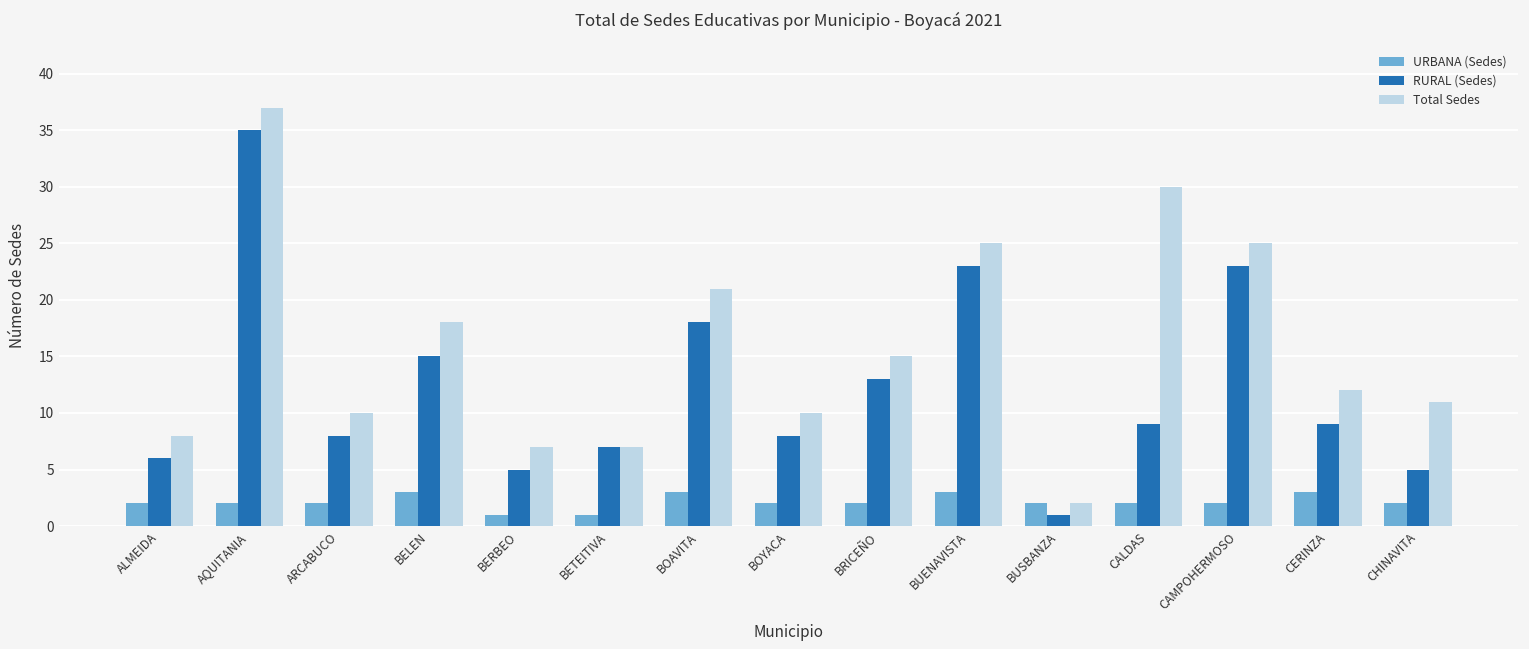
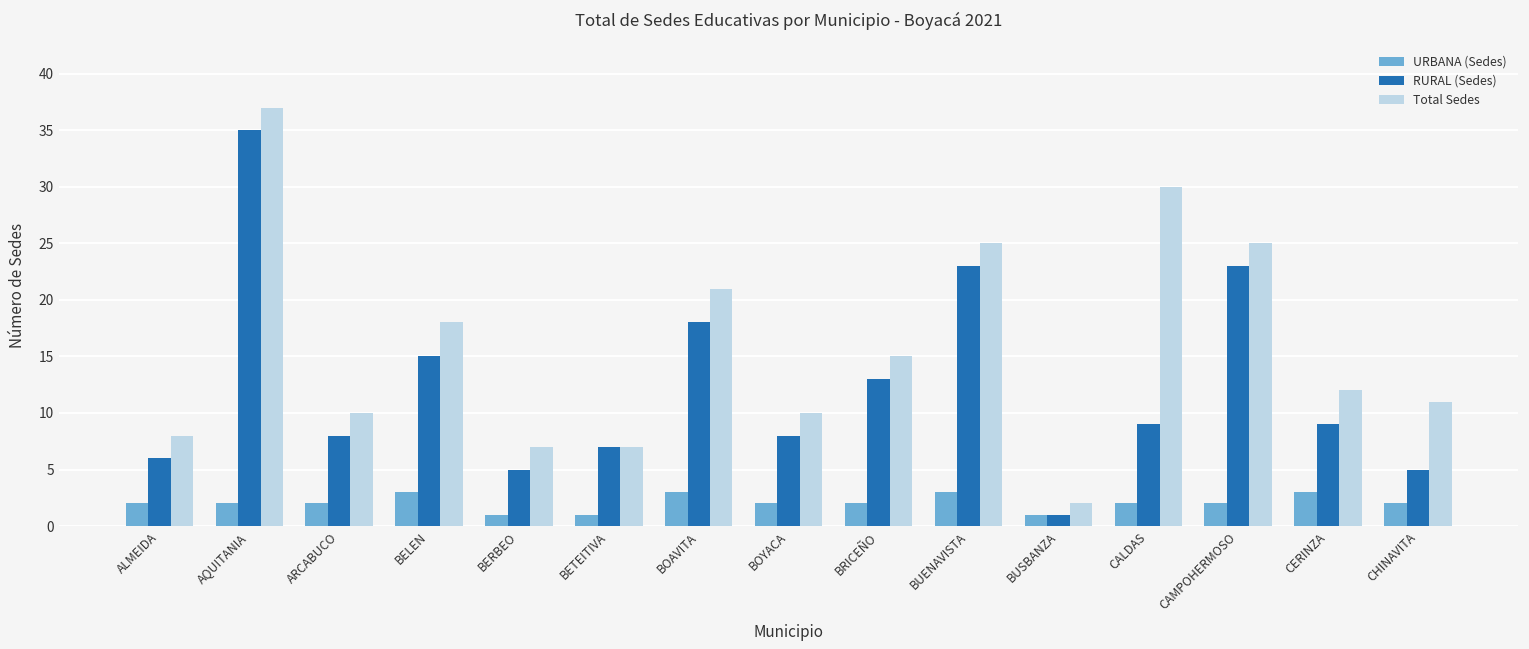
URBANA (Sedes), BUSBANZA: 2 -> 1
